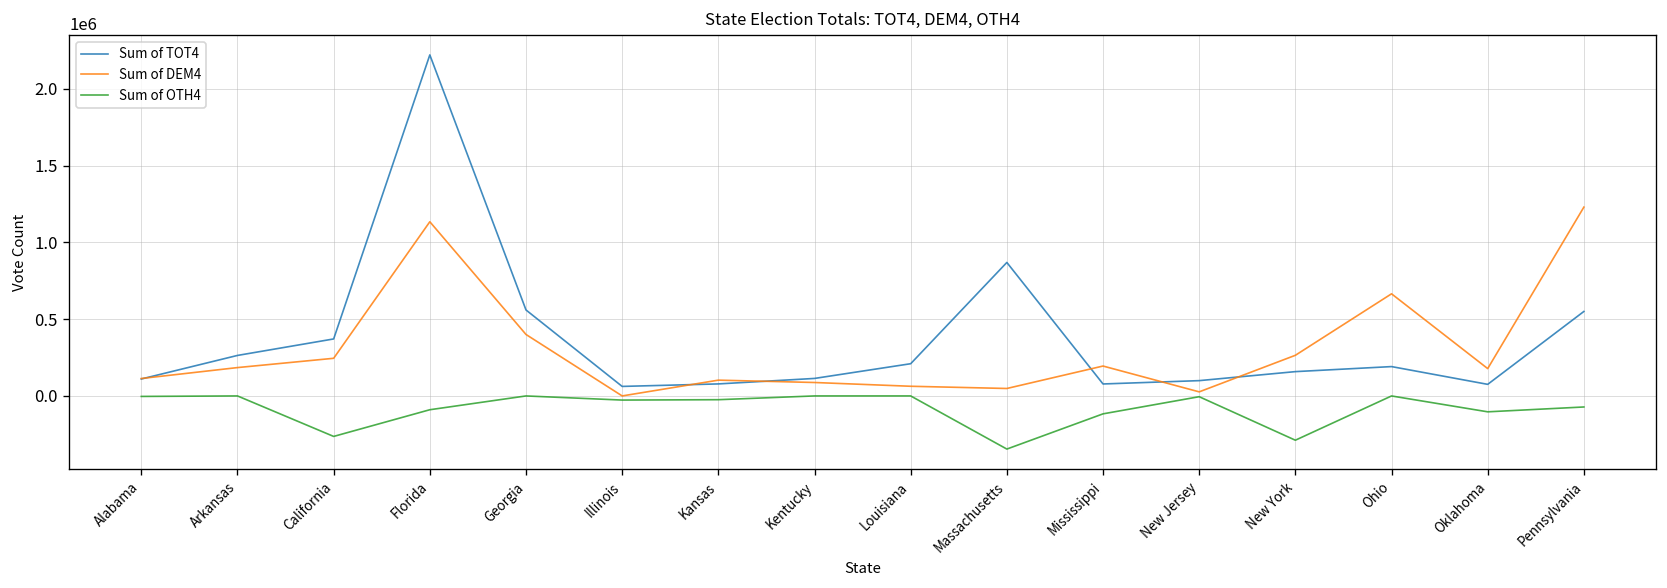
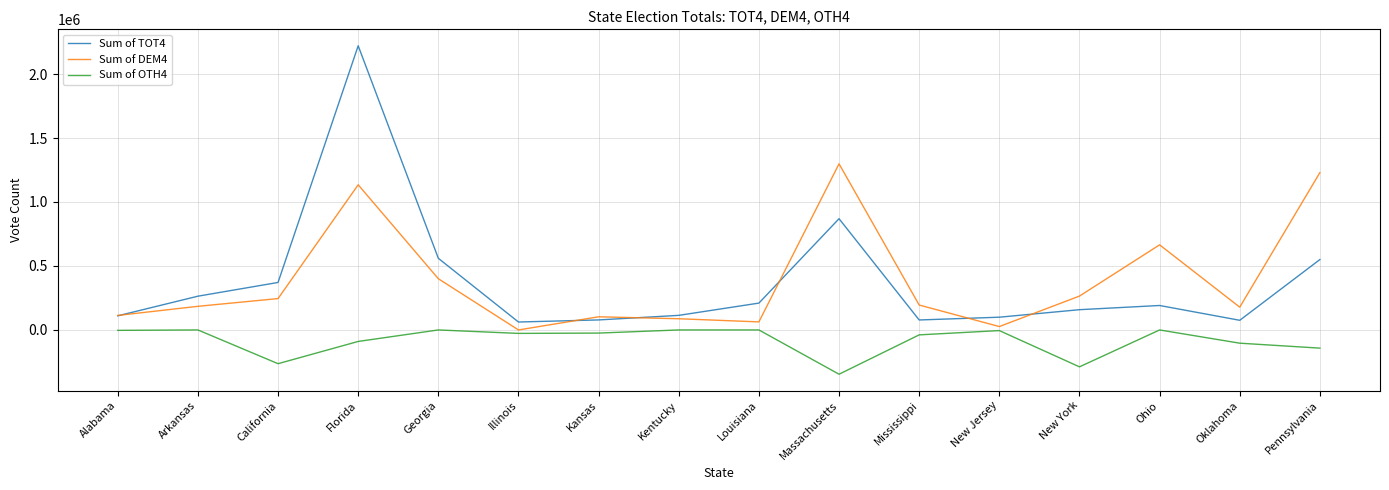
Sum of DEM4, Massachusetts: 50000 -> 1300000
Sum of OTH4, Mississippi: -120000 -> -40000
Sum of OTH4, Pennsylvania: -70000 -> -140000
